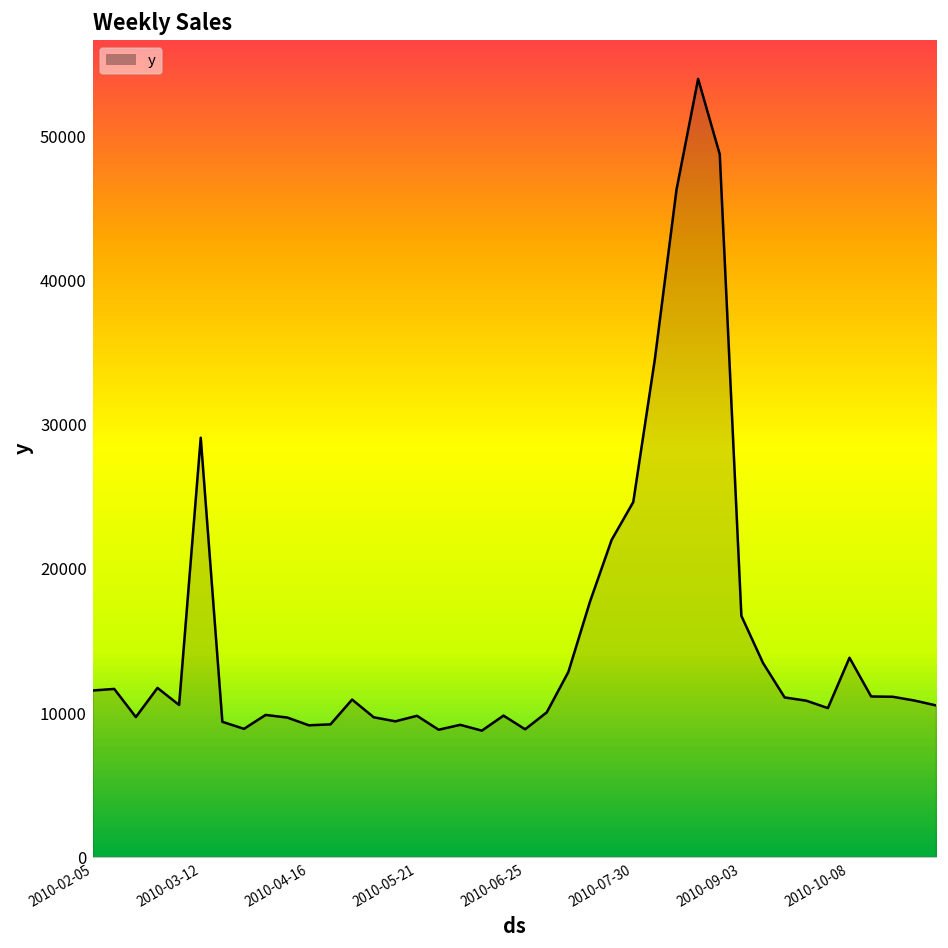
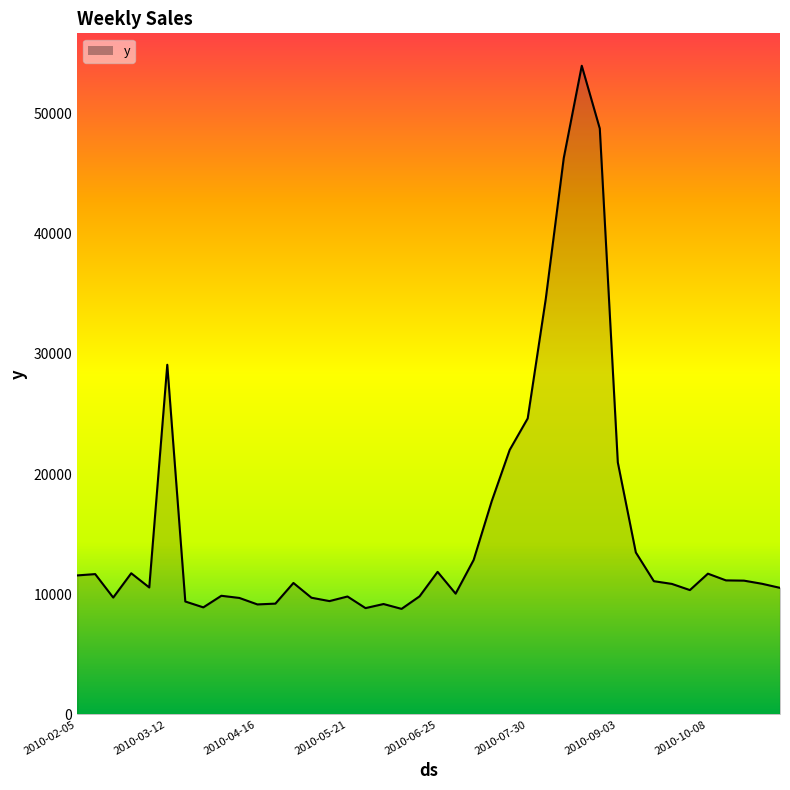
2010-06-25: 8900 -> 11900
2010-09-03: 16700 -> 21000
2010-10-08: 13800 -> 11700
